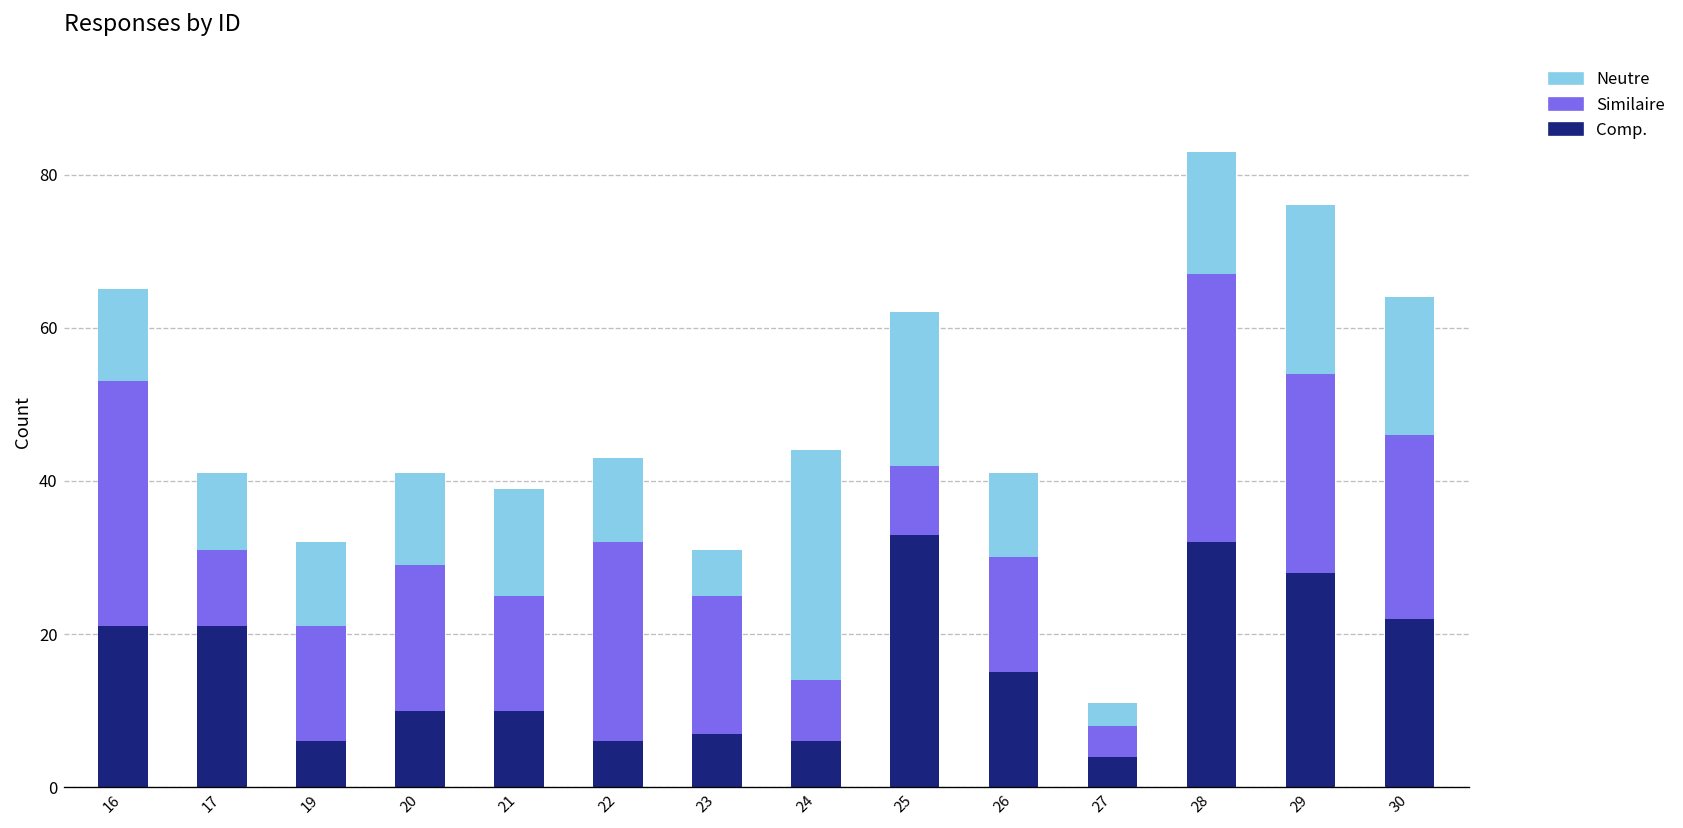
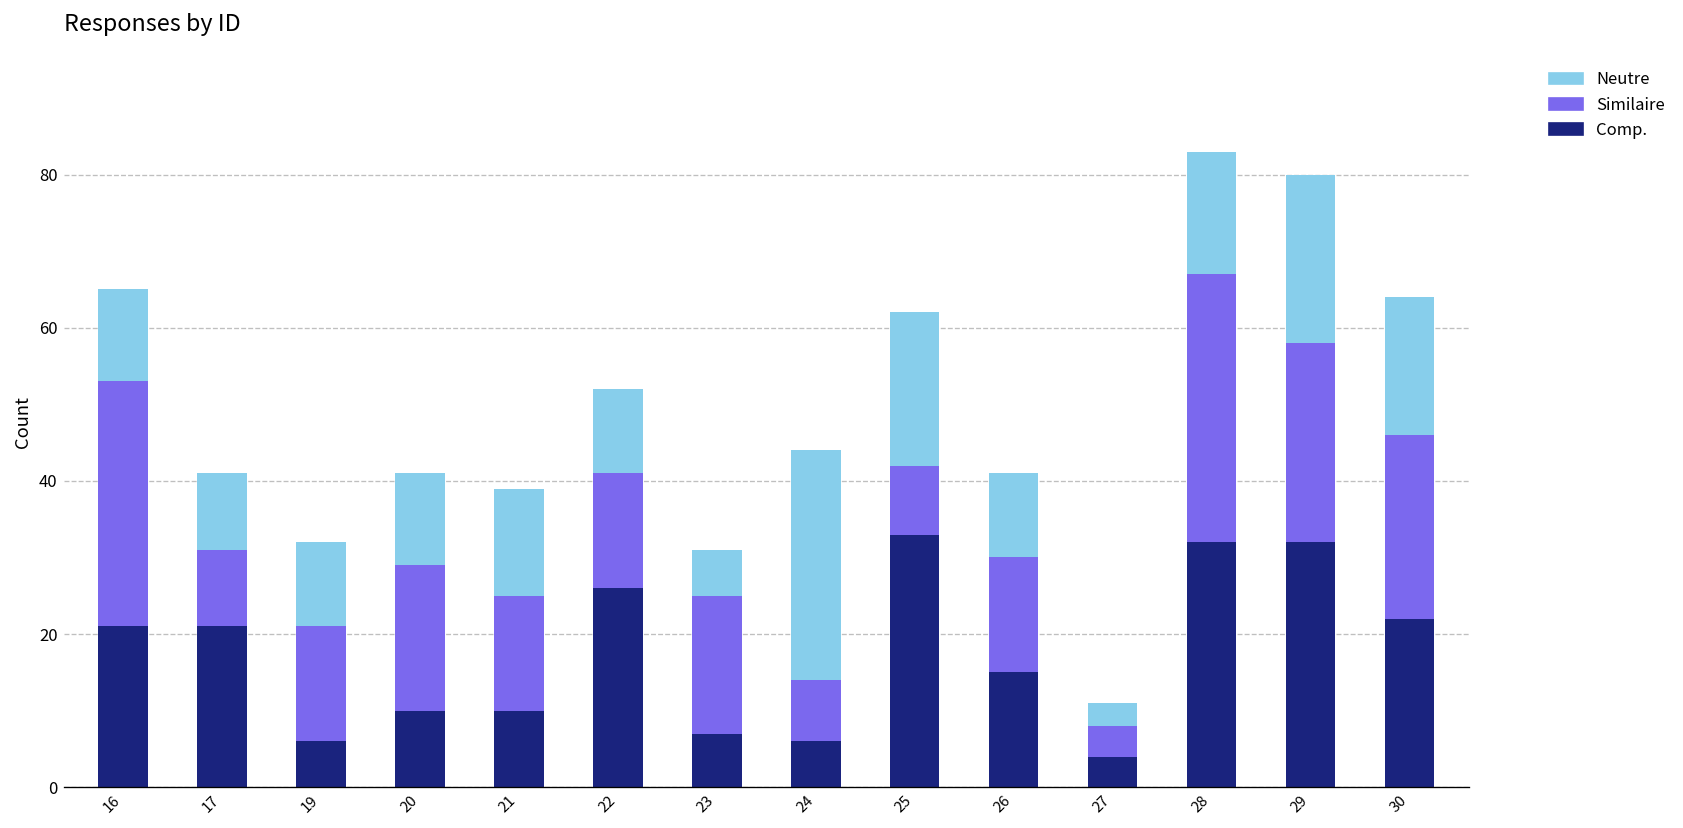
Comp., 22: 6 -> 26
Similaire, 22: 26 -> 15
Comp., 29: 28 -> 32
